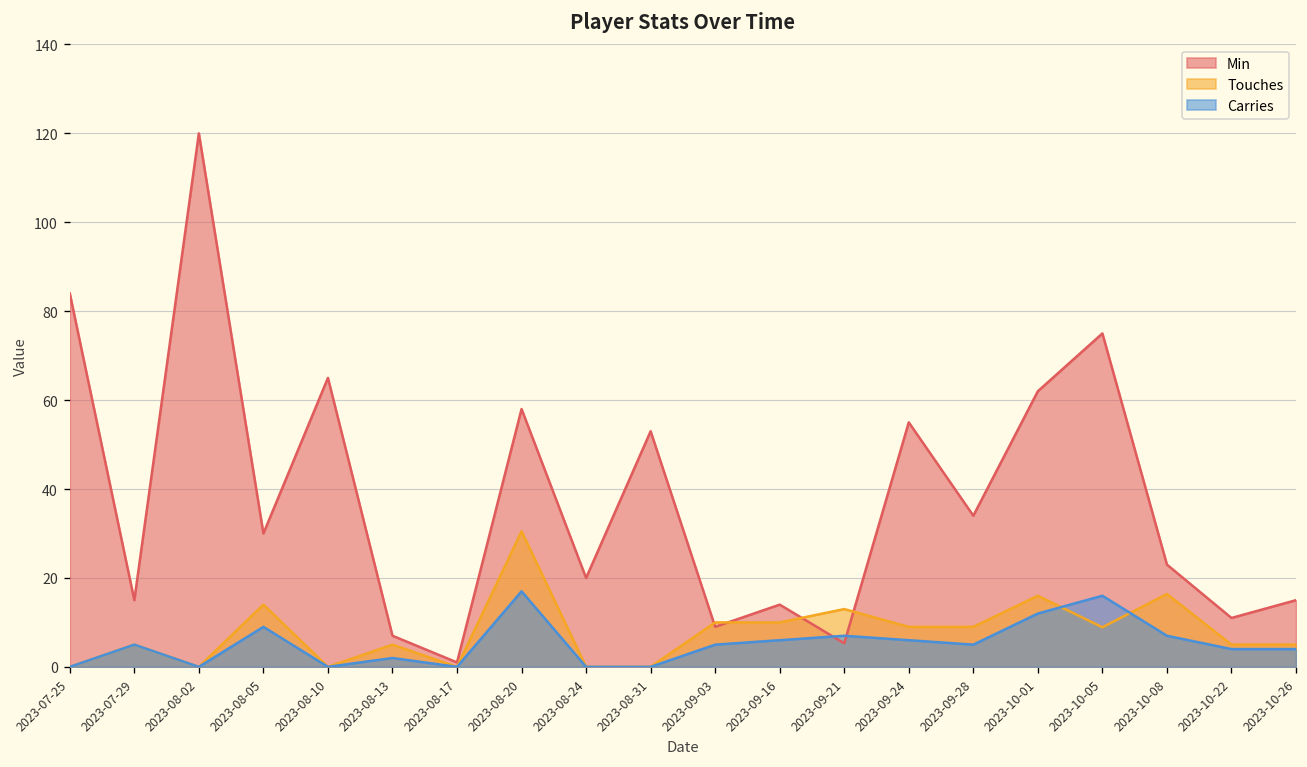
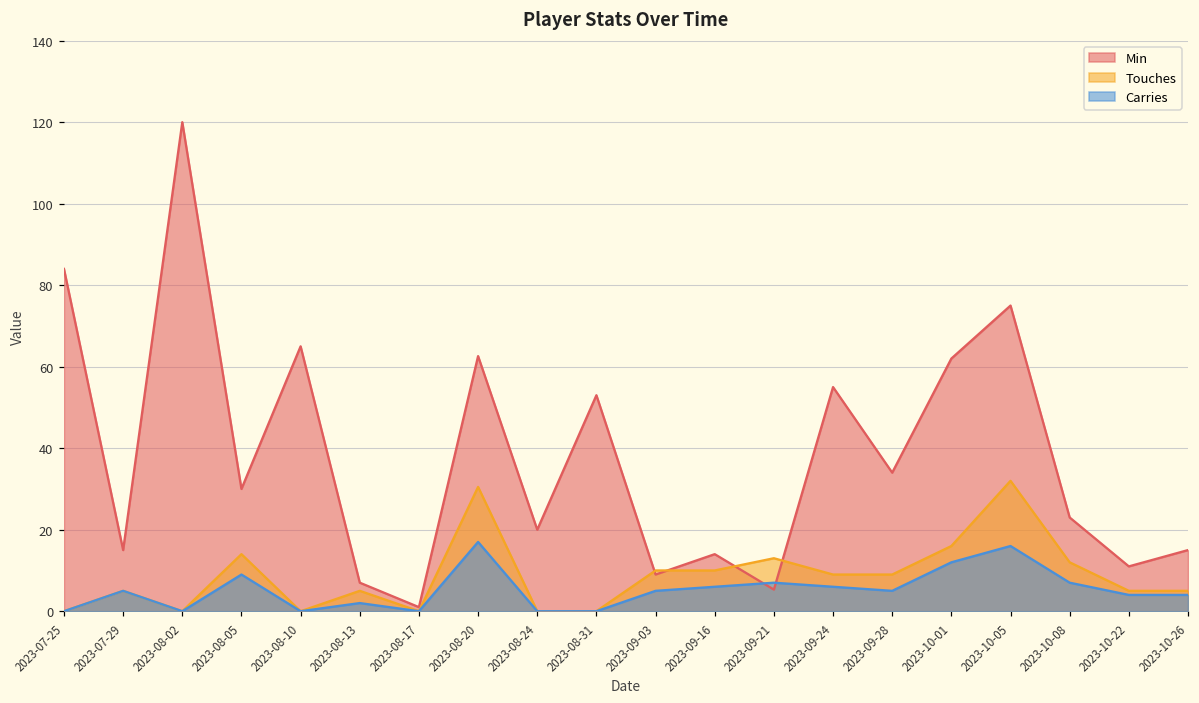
Min, 2023-08-20: 58 -> 63
Touches, 2023-10-05: 9 -> 32
Touches, 2023-10-08: 16 -> 12
